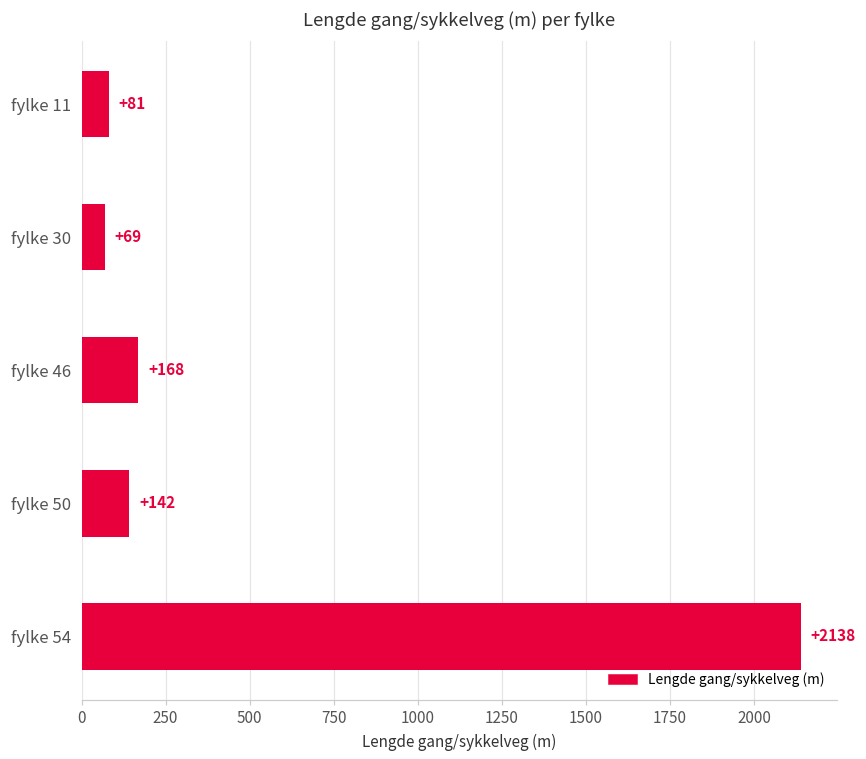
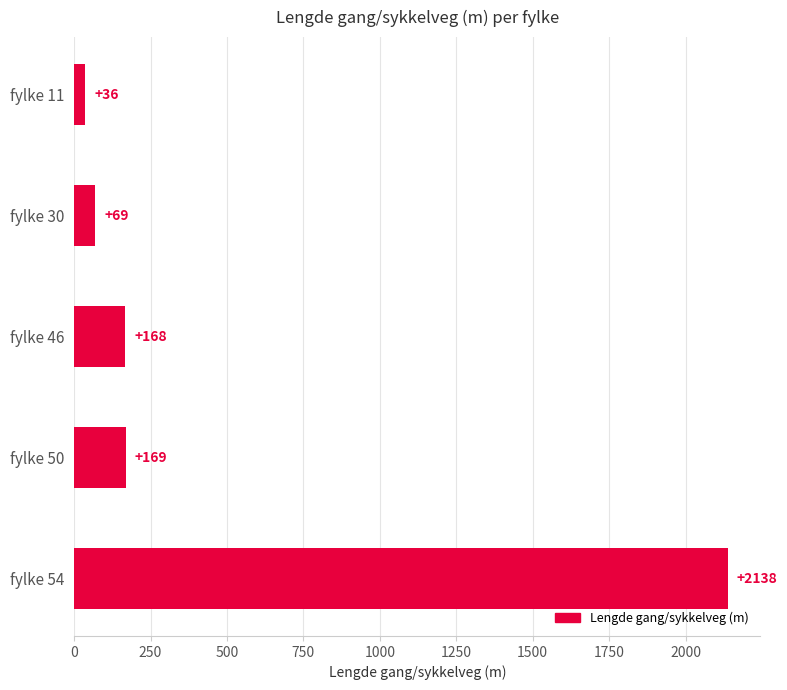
fylke 11: +81 -> +36
fylke 50: +142 -> +169
